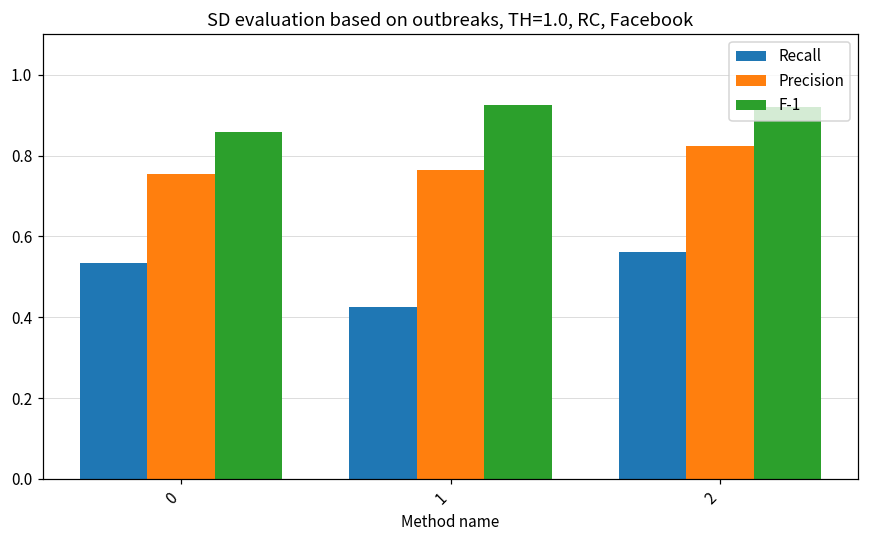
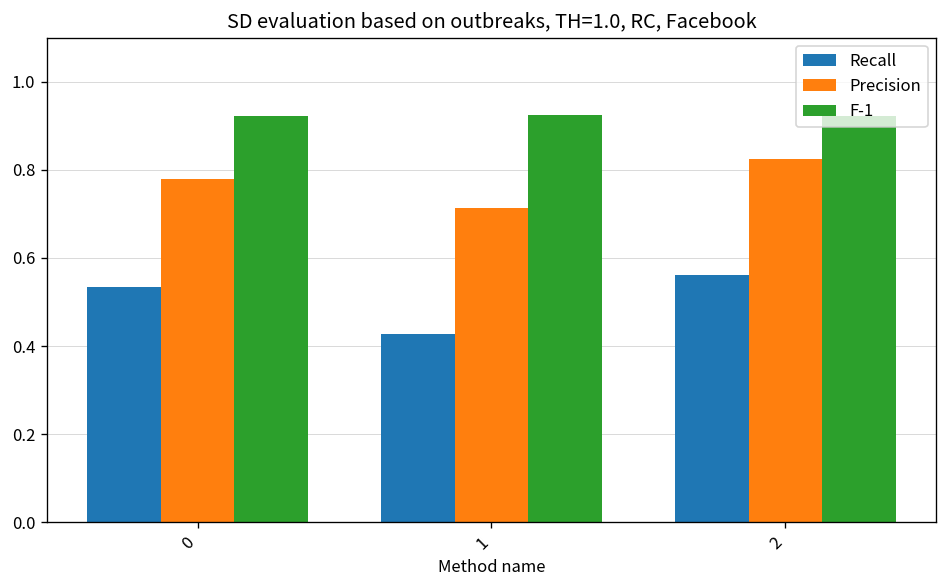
Precision, 0: 0.75 -> 0.78
F-1, 0: 0.86 -> 0.92
Precision, 1: 0.76 -> 0.71
